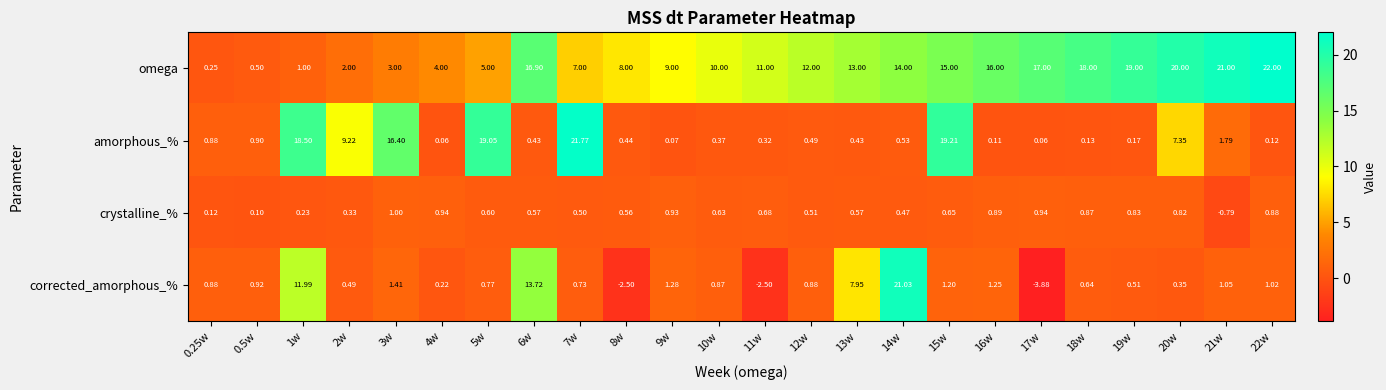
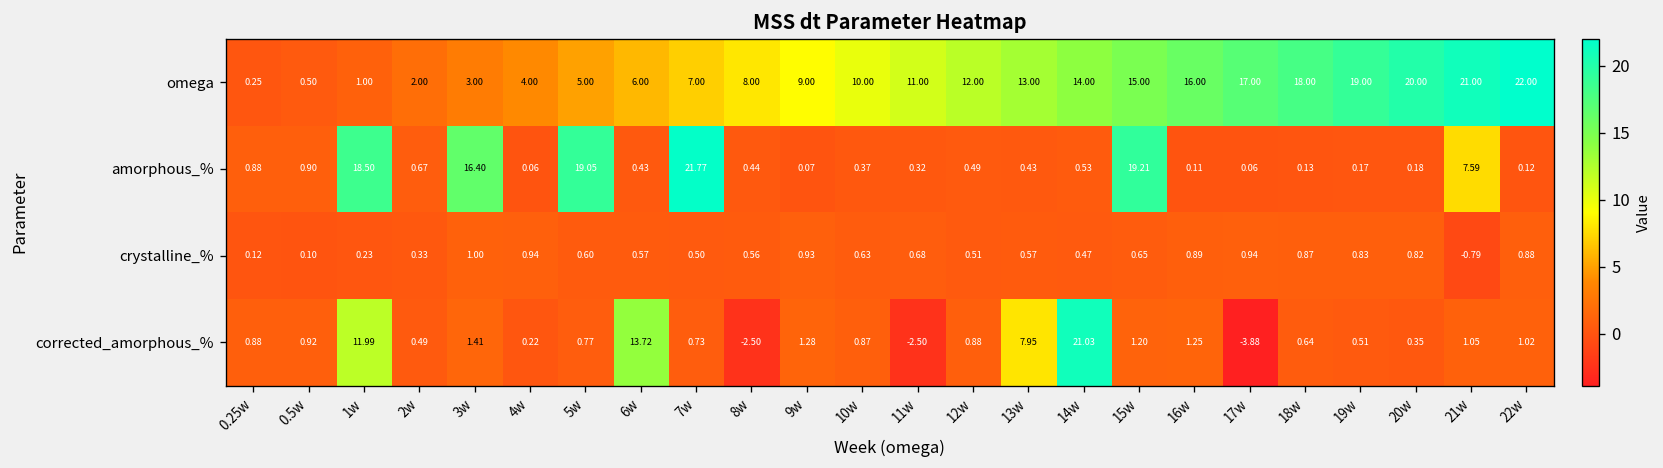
omega, 6w: 16.90 -> 6.00
amorphous_%, 2w: 9.22 -> 0.67
amorphous_%, 20w: 7.35 -> 0.18
amorphous_%, 21w: 1.79 -> 7.59
